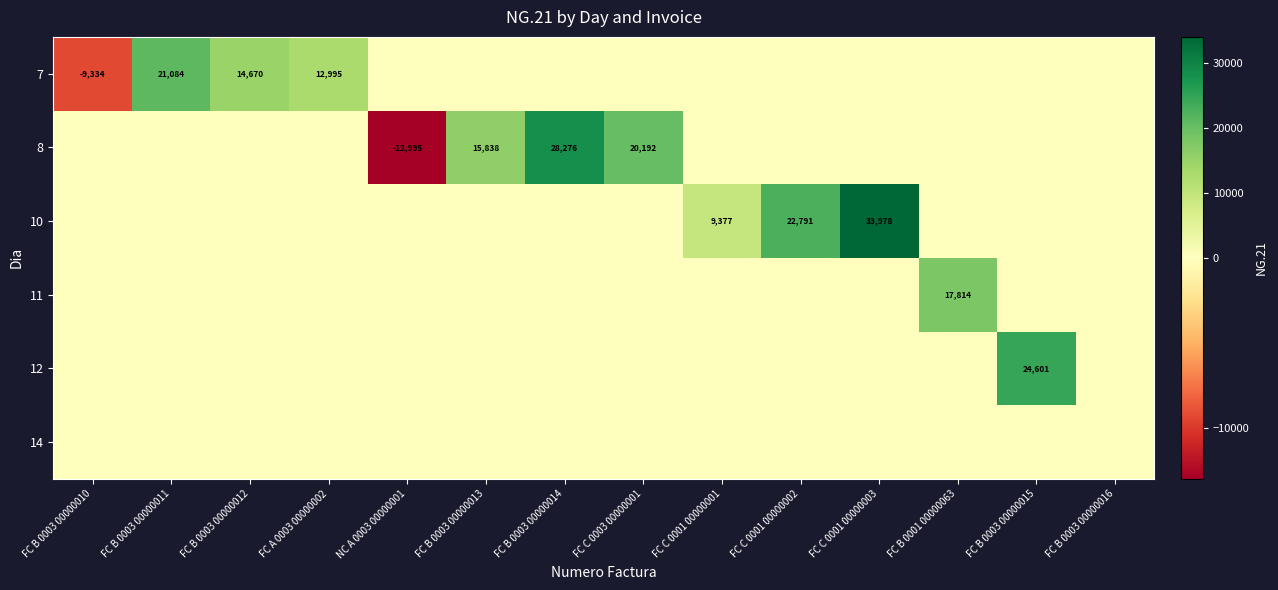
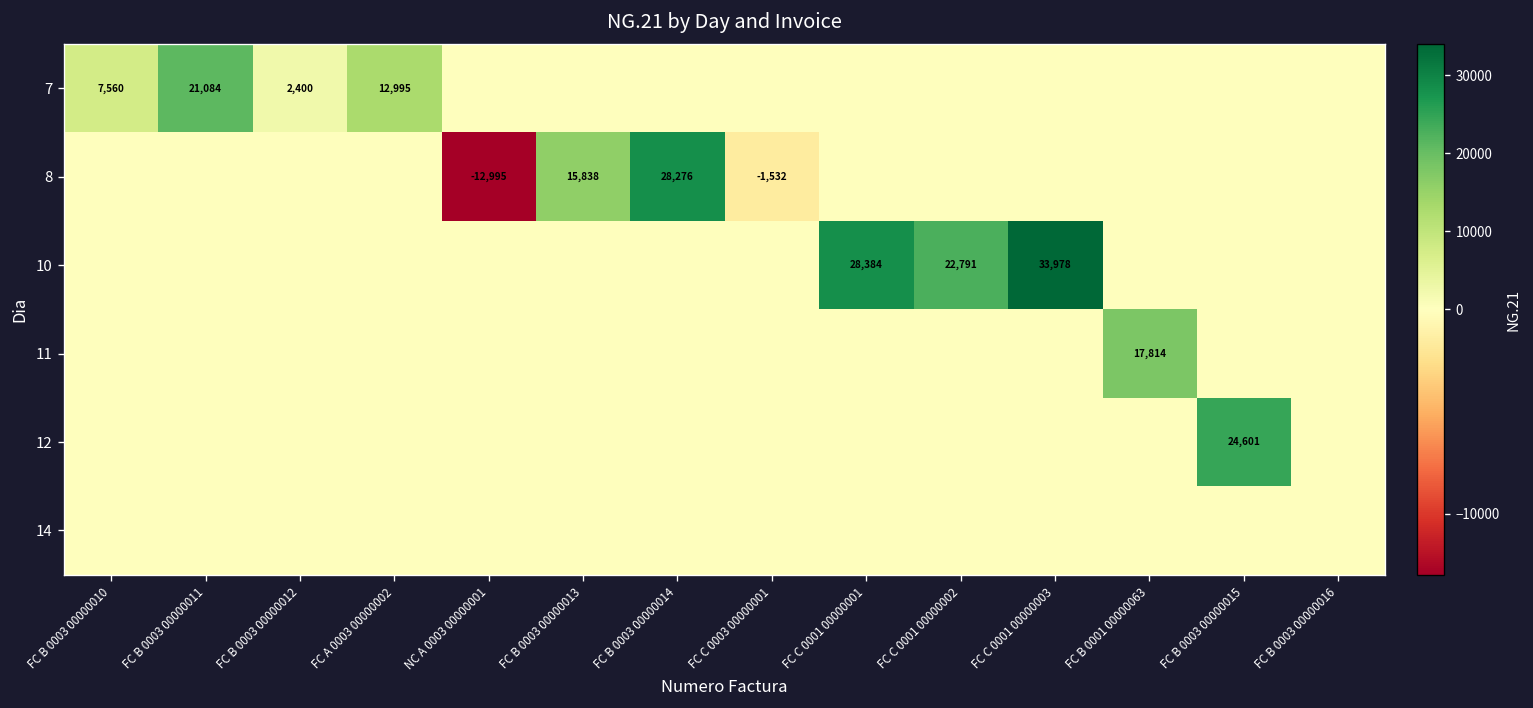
7, FC B 0003 00000010: -9,334 -> 7,560
7, FC B 0003 00000012: 14,670 -> 2,400
8, FC C 0003 00000001: 20,192 -> -1,532
10, FC C 0001 00000001: 9,377 -> 28,384
